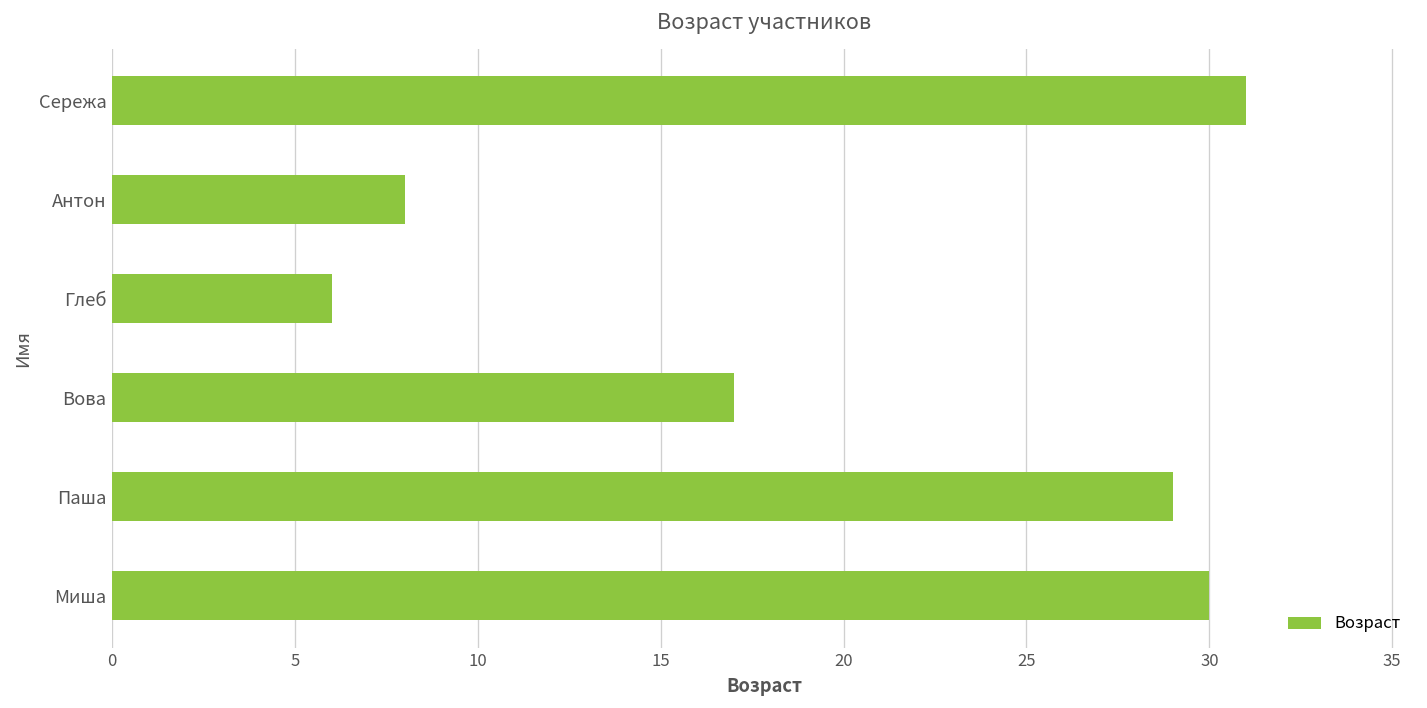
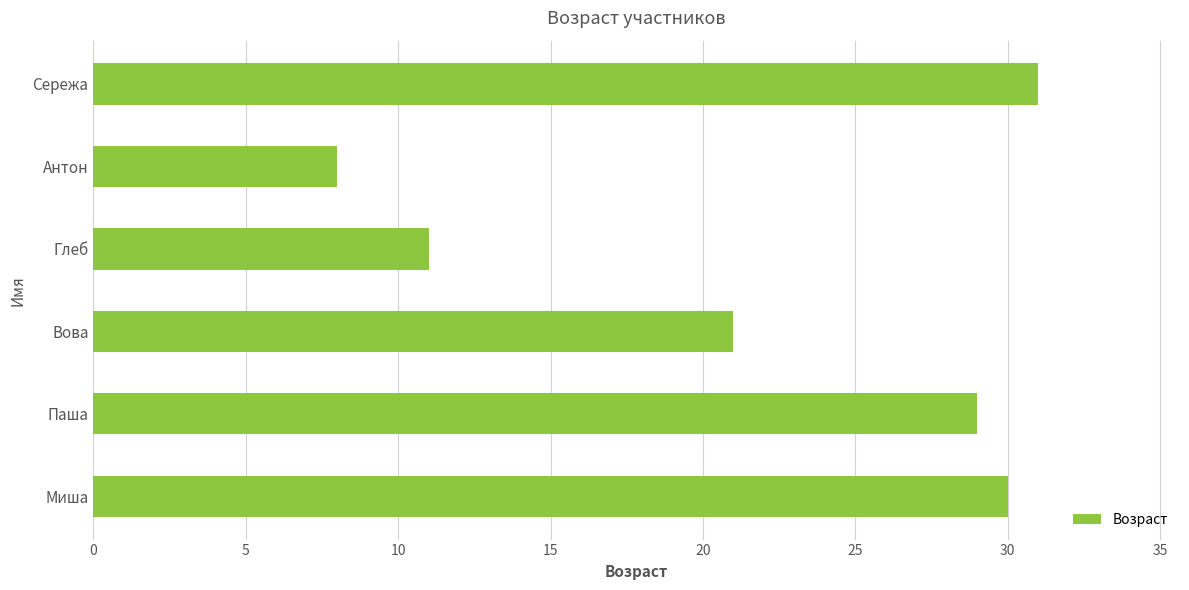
Глеб: 6 -> 11
Вова: 17 -> 21
